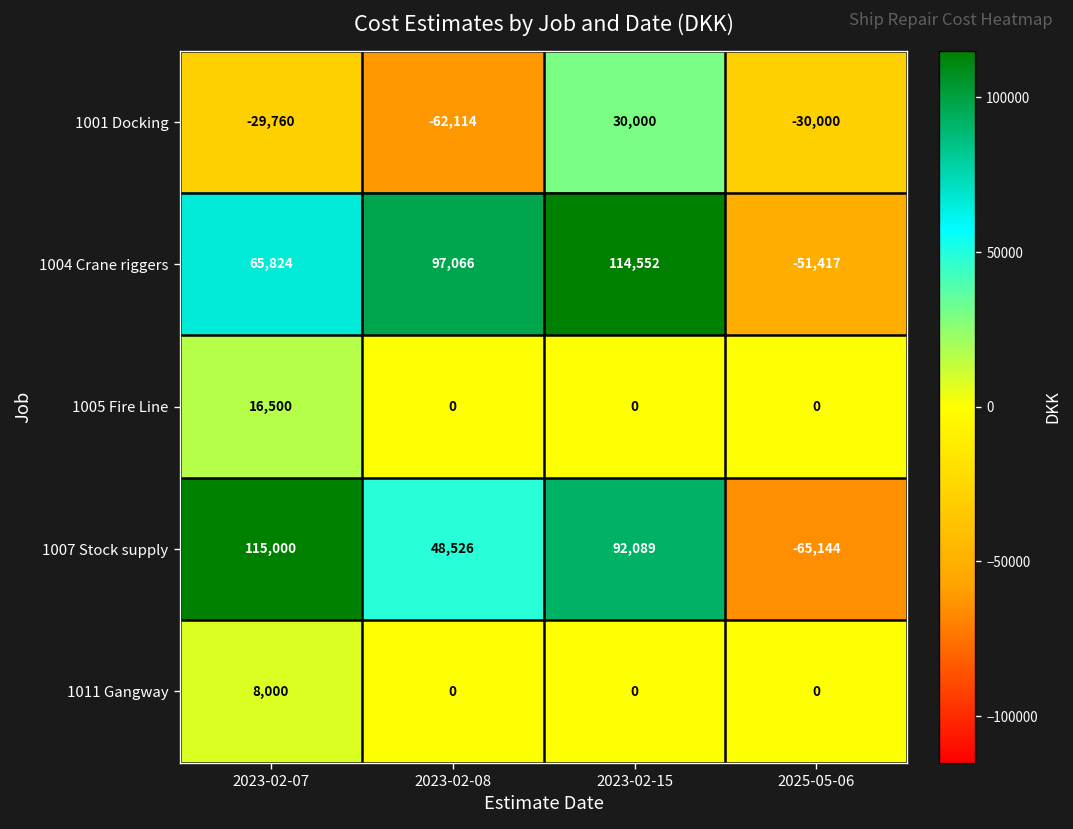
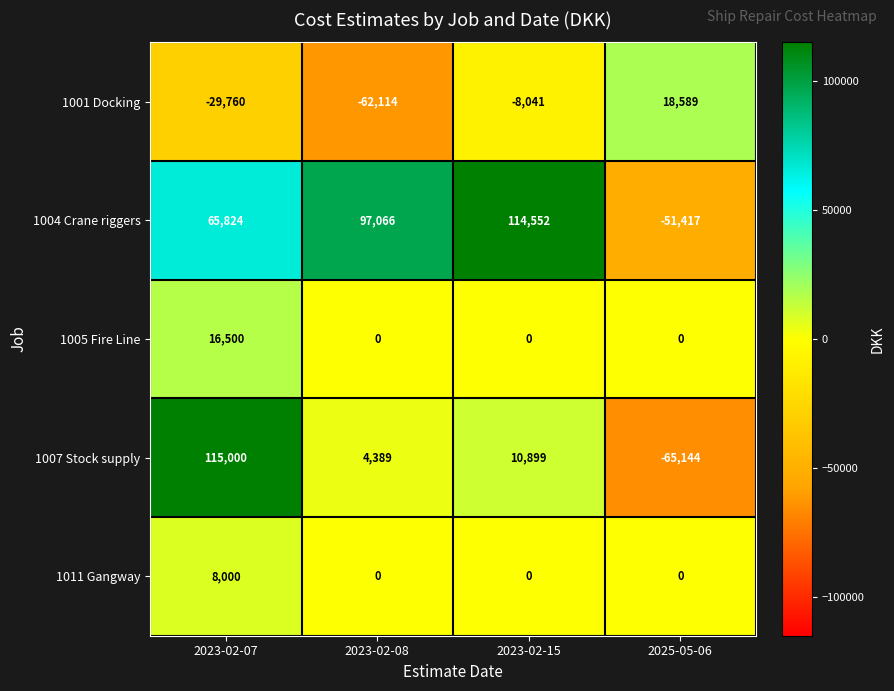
1001 Docking, 2023-02-15: 30,000 -> -8,041
1001 Docking, 2025-05-06: -30,000 -> 18,589
1007 Stock supply, 2023-02-08: 48,526 -> 4,389
1007 Stock supply, 2023-02-15: 92,089 -> 10,899
